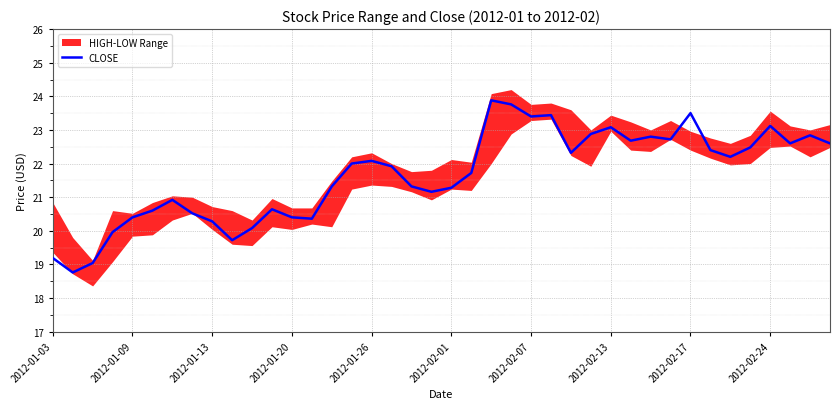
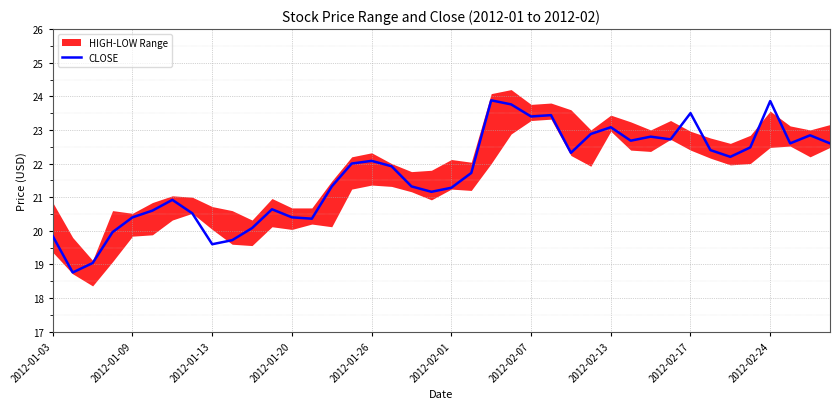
CLOSE, 2012-01-03: 19.2 -> 19.8
CLOSE, 2012-01-13: 20.3 -> 19.6
CLOSE, 2012-02-24: 23.1 -> 23.9
